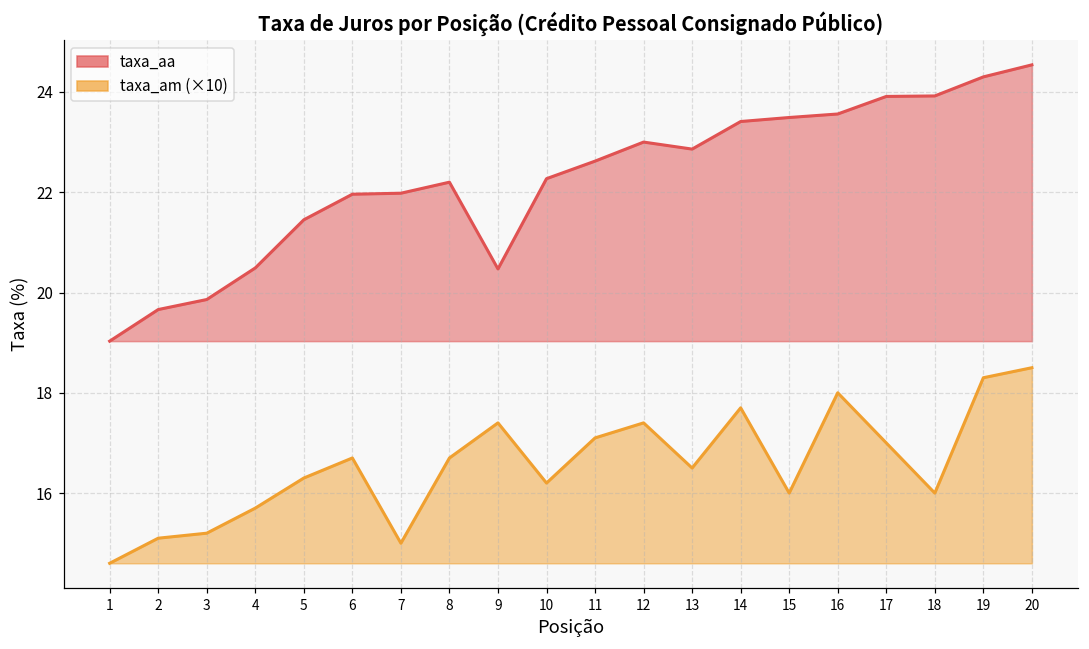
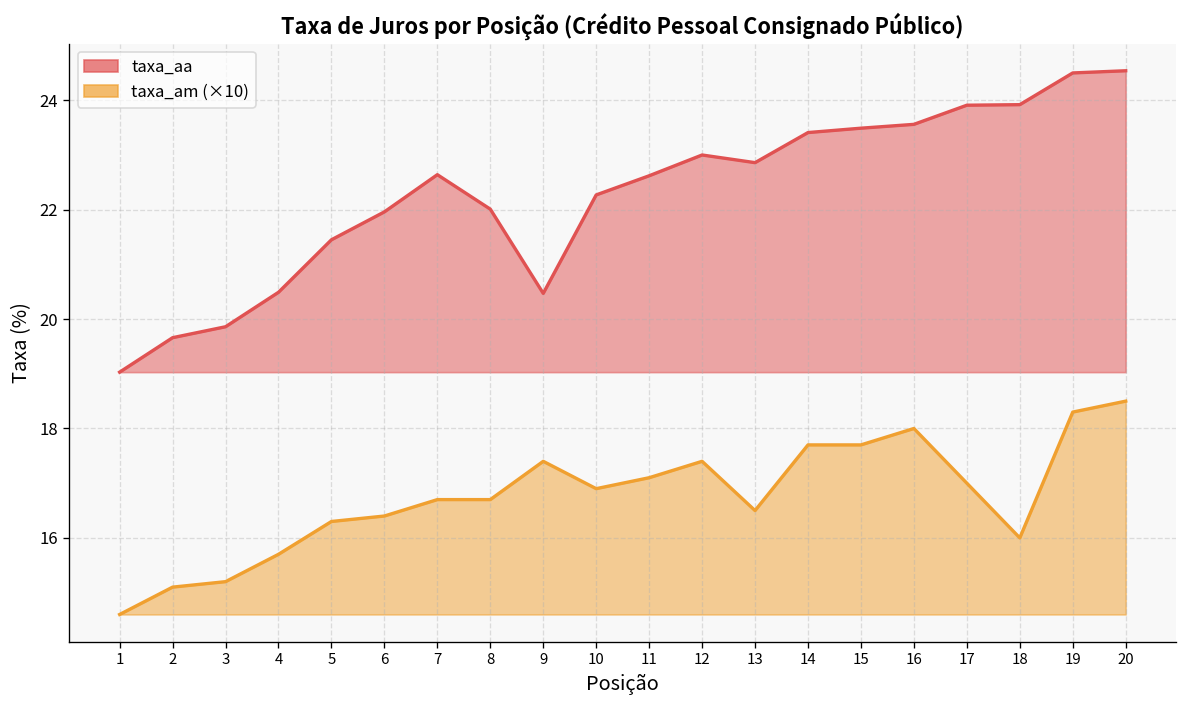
taxa_am (×10), 6: 16.7 -> 16.4
taxa_aa, 7: 22.0 -> 22.6
taxa_am (×10), 7: 15.0 -> 16.7
taxa_aa, 8: 22.2 -> 22.0
taxa_am (×10), 10: 16.2 -> 16.9
taxa_am (×10), 15: 16.0 -> 17.7
taxa_aa, 19: 24.3 -> 24.5
